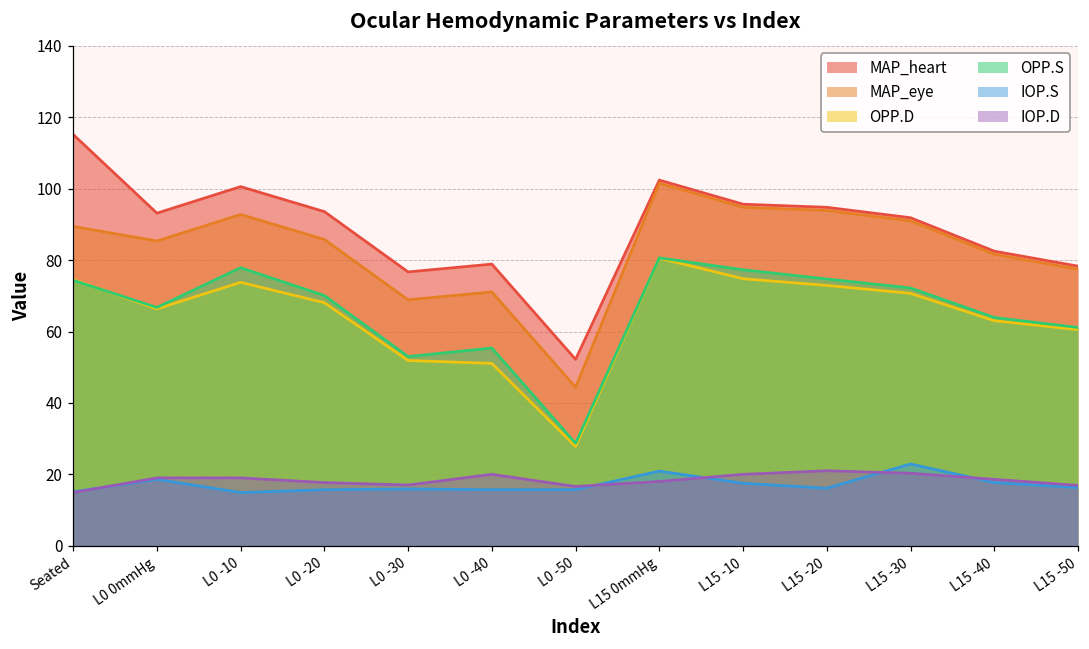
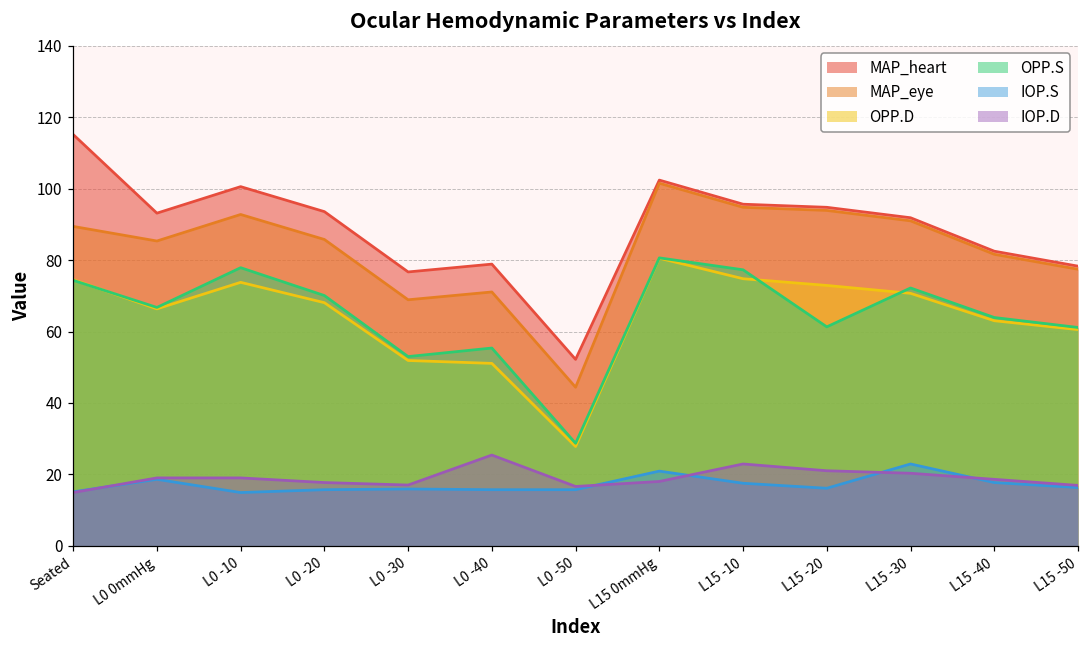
IOP.D, L0 -40: 20 -> 25
IOP.D, L15 -10: 20 -> 23
OPP.S, L15 -20: 75 -> 61
